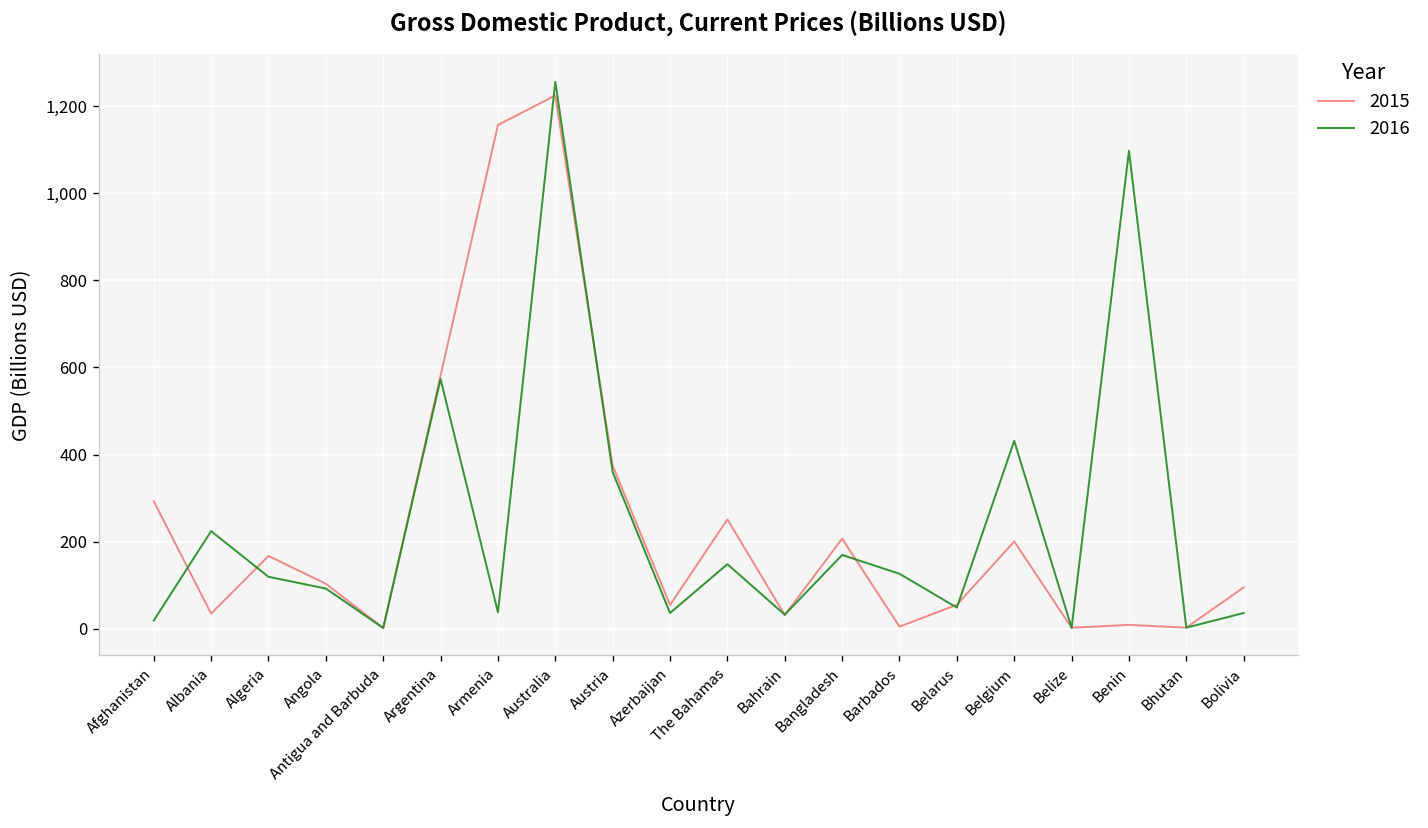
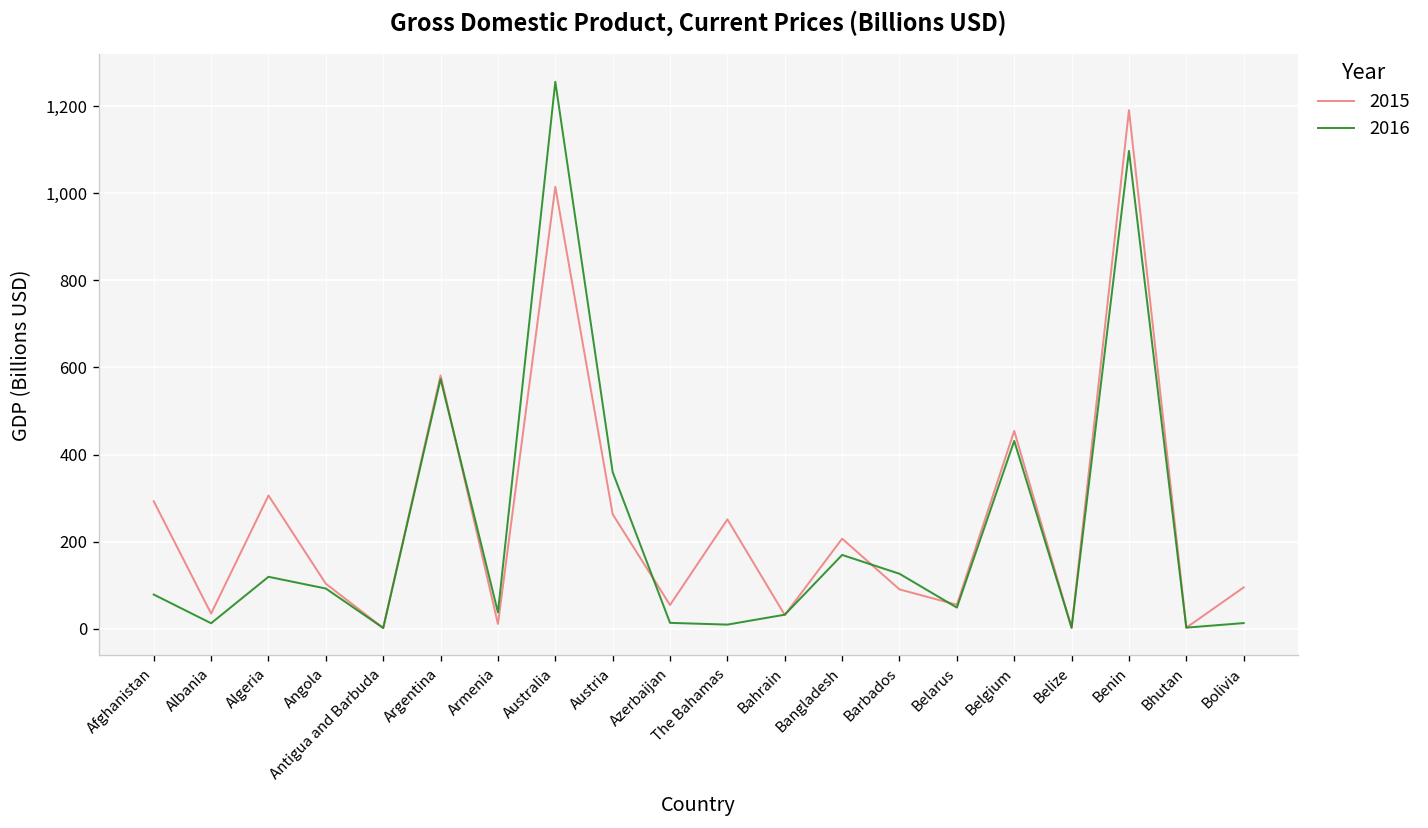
2016, Afghanistan: 20 -> 80
2016, Albania: 220 -> 10
2015, Algeria: 170 -> 310
2015, Armenia: 1,160 -> 10
2015, Australia: 1,230 -> 1,020
2015, Austria: 370 -> 260
2016, Azerbaijan: 40 -> 10
2016, The Bahamas: 150 -> 10
2015, Barbados: 0 -> 90
2015, Belgium: 200 -> 450
2015, Benin: 10 -> 1,190
2016, Bolivia: 40 -> 10
